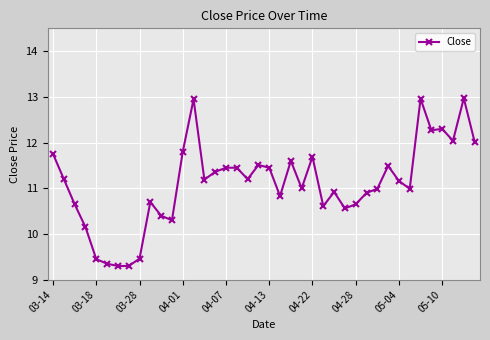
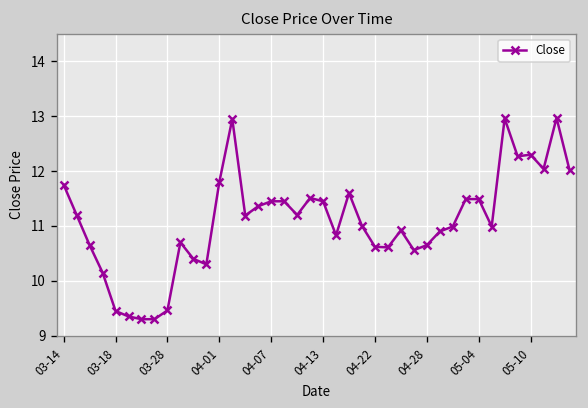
04-22: 11.7 -> 10.6
05-04: 11.2 -> 11.5
